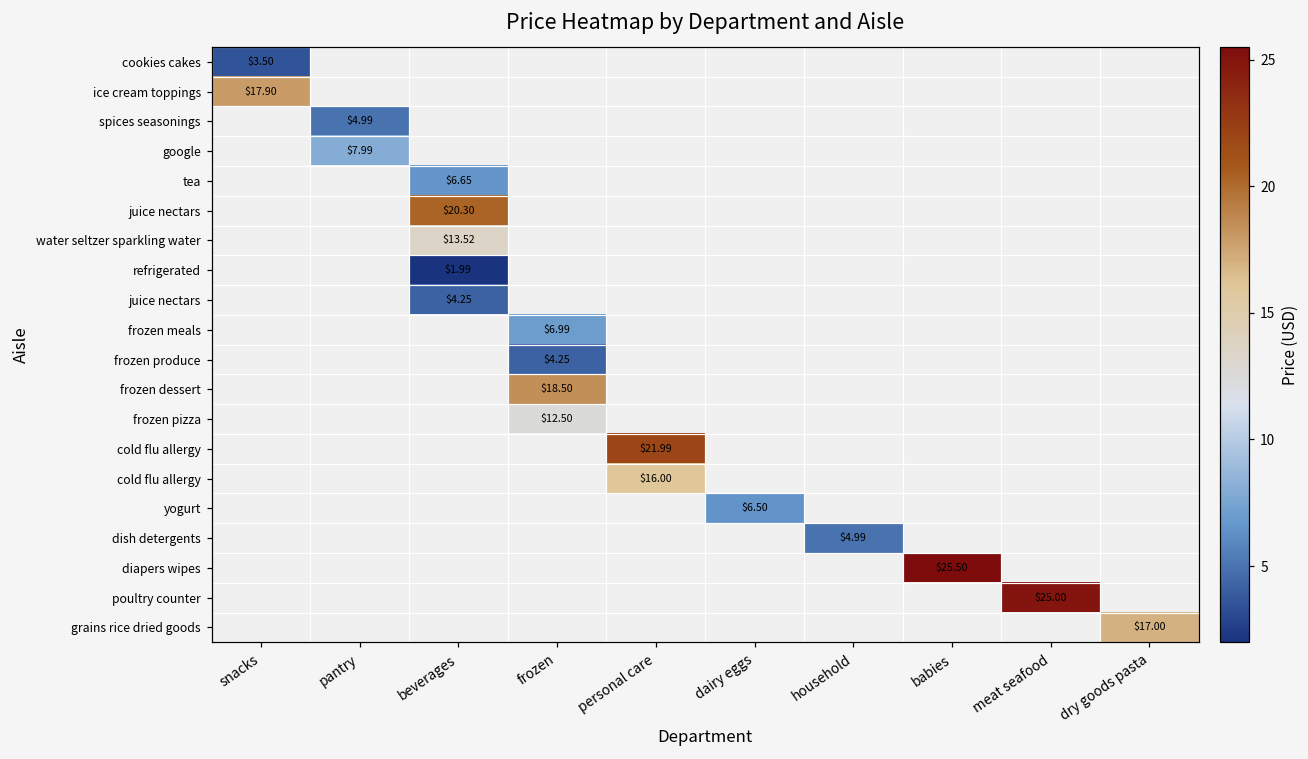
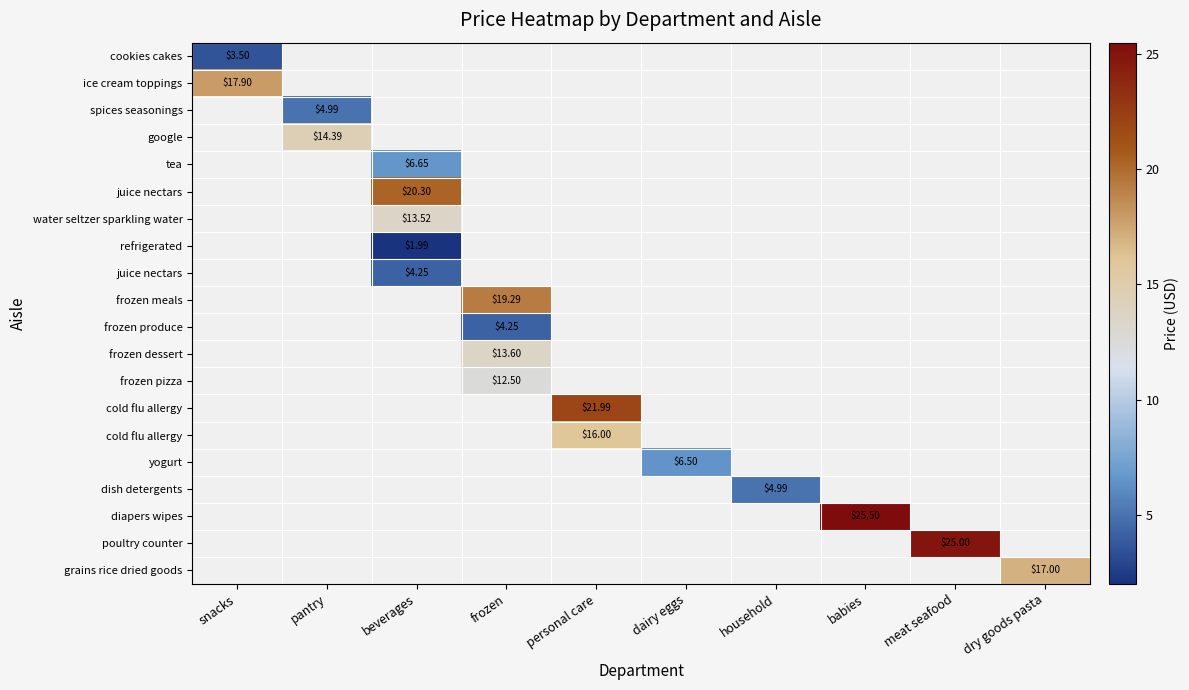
google, pantry: $7.99 -> $14.39
frozen meals, frozen: $6.99 -> $19.29
frozen dessert, frozen: $18.50 -> $13.60
